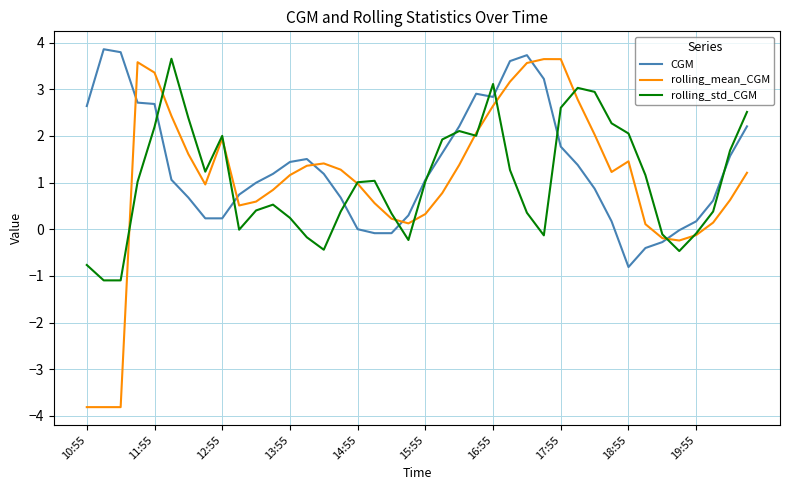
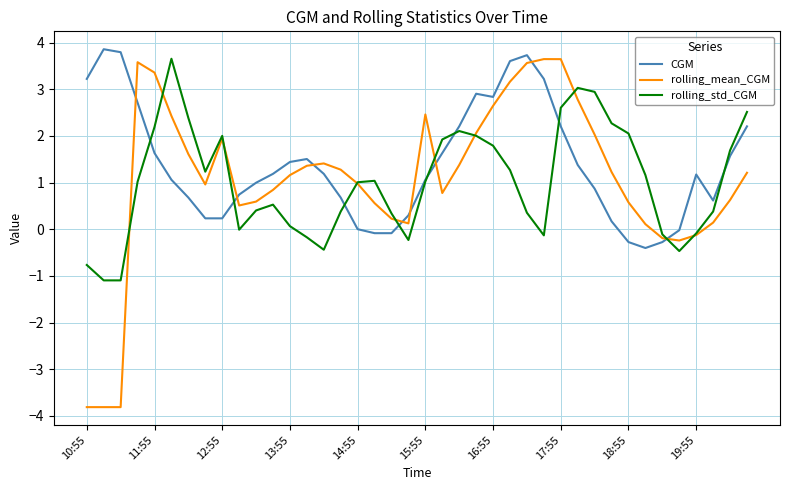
CGM, 10:55: 2.6 -> 3.2
CGM, 11:55: 2.7 -> 1.6
rolling_std_CGM, 13:55: 0.2 -> 0.1
rolling_mean_CGM, 15:55: 0.3 -> 2.5
rolling_std_CGM, 16:55: 3.1 -> 1.8
CGM, 17:55: 1.8 -> 2.2
CGM, 18:55: -0.8 -> -0.3
rolling_mean_CGM, 18:55: 1.5 -> 0.6
CGM, 19:55: 0.2 -> 1.2
